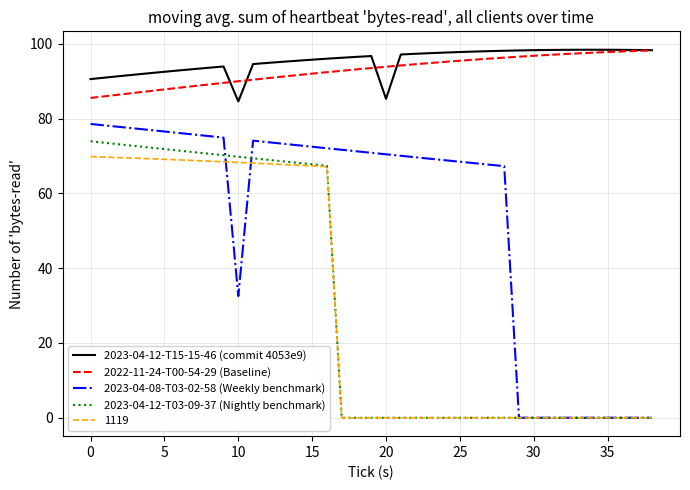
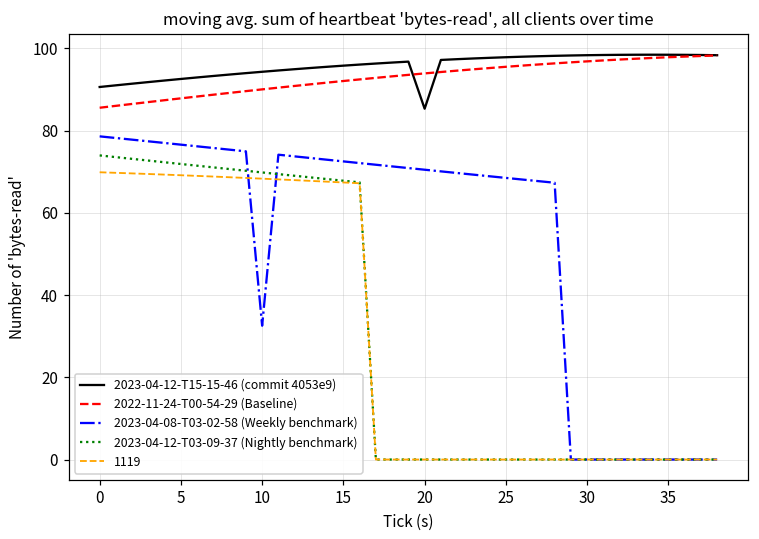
2023-04-12-T15-15-46 (commit 4053e9), 10: 85 -> 94
